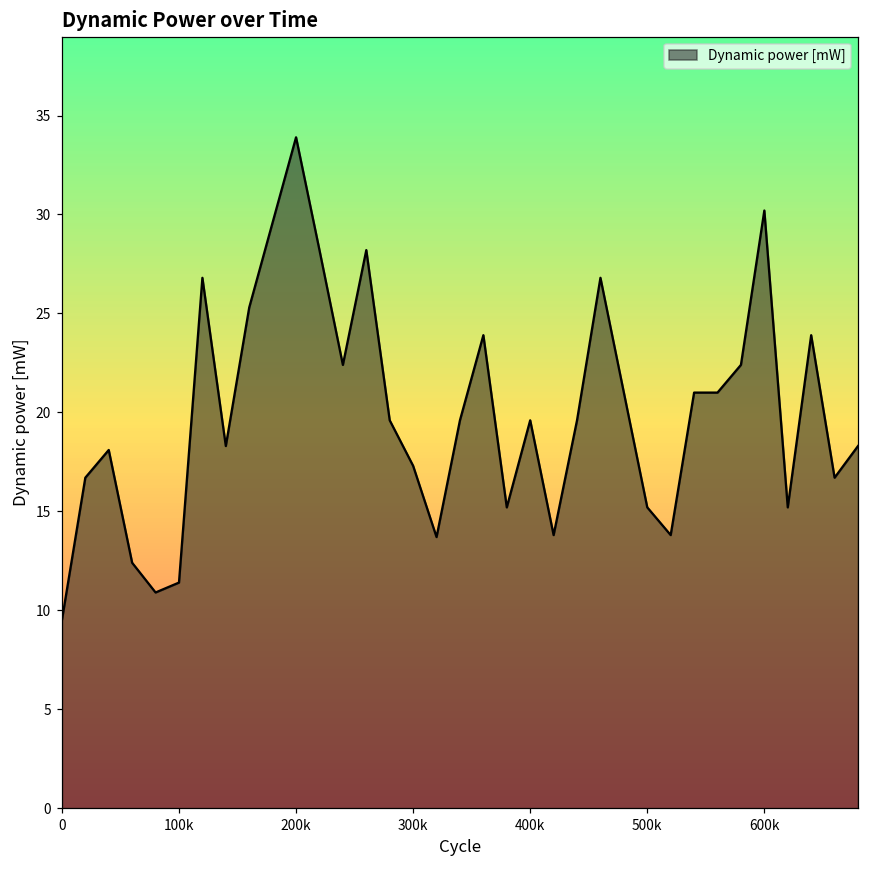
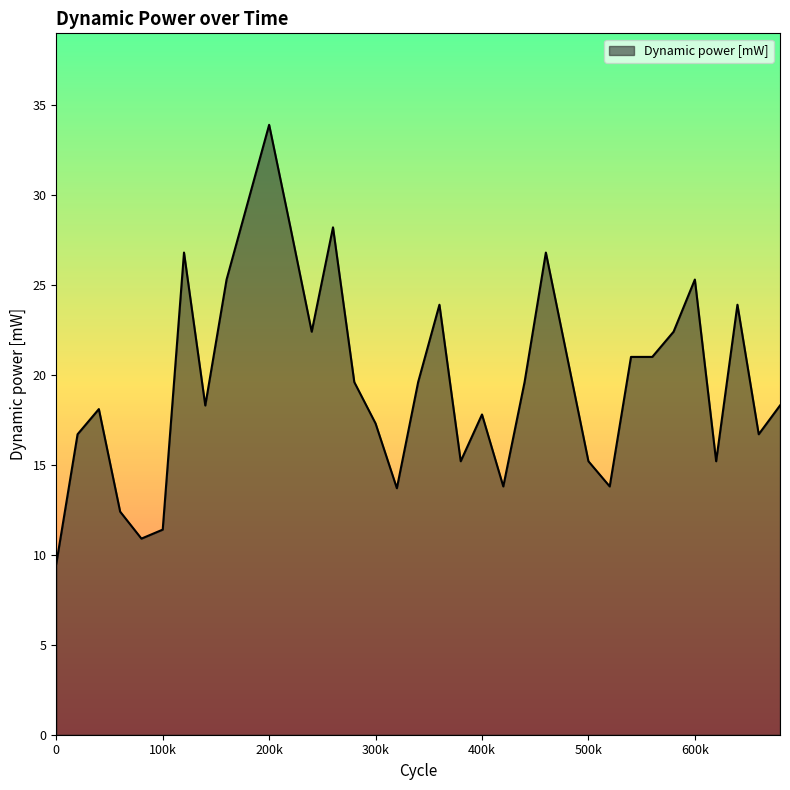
400k: 19.6 -> 17.8
600k: 30.2 -> 25.3
